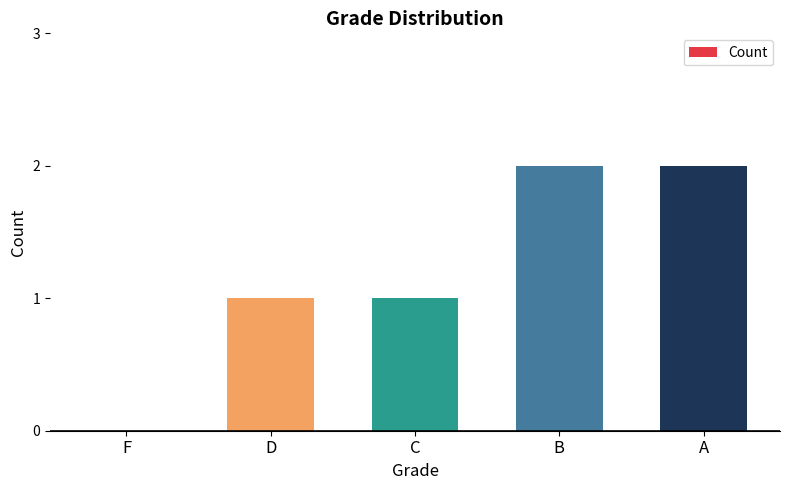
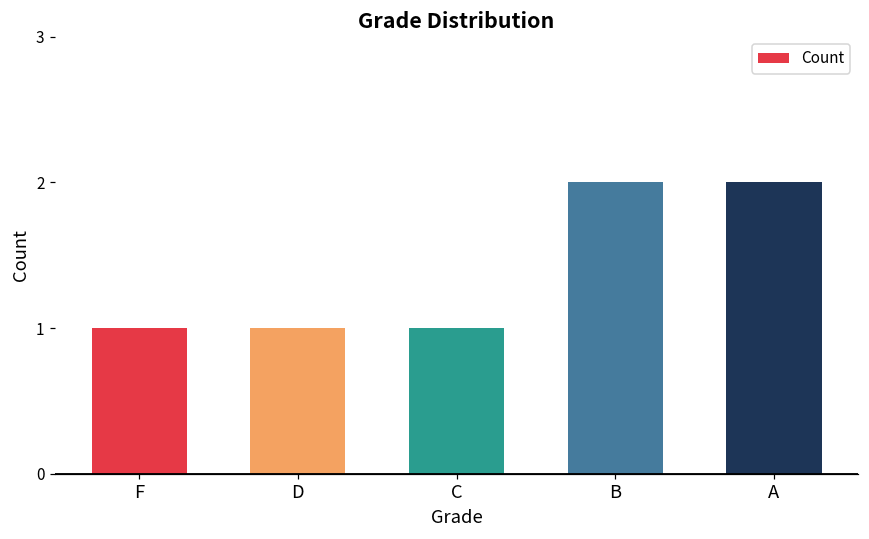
F: 0 -> 1
